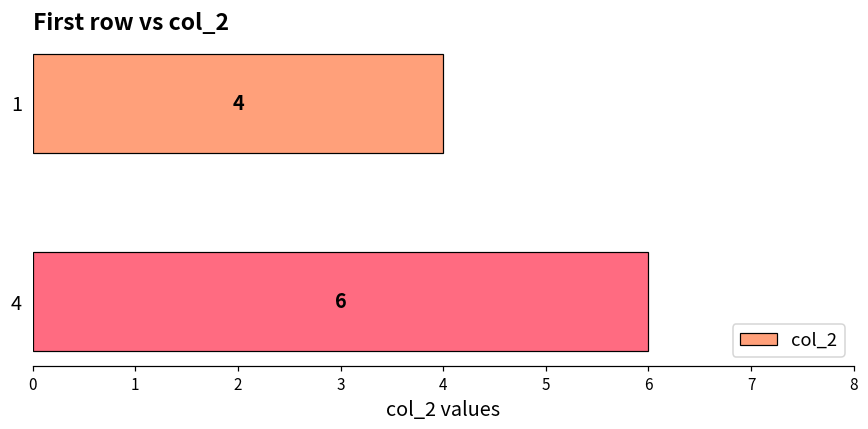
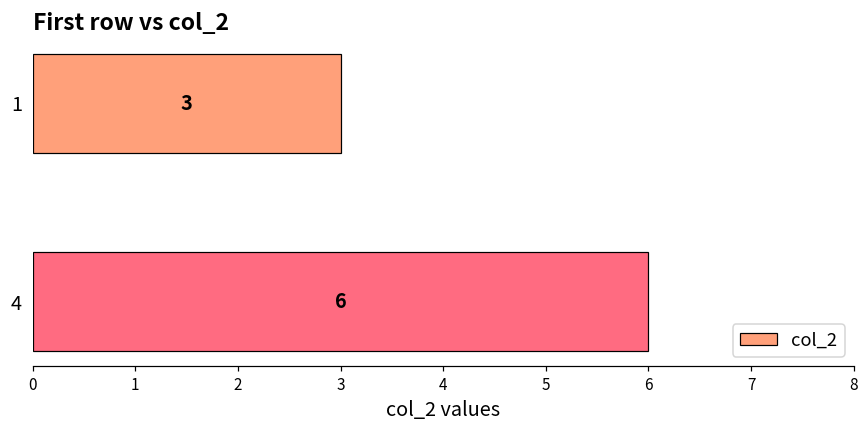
1: 4 -> 3
